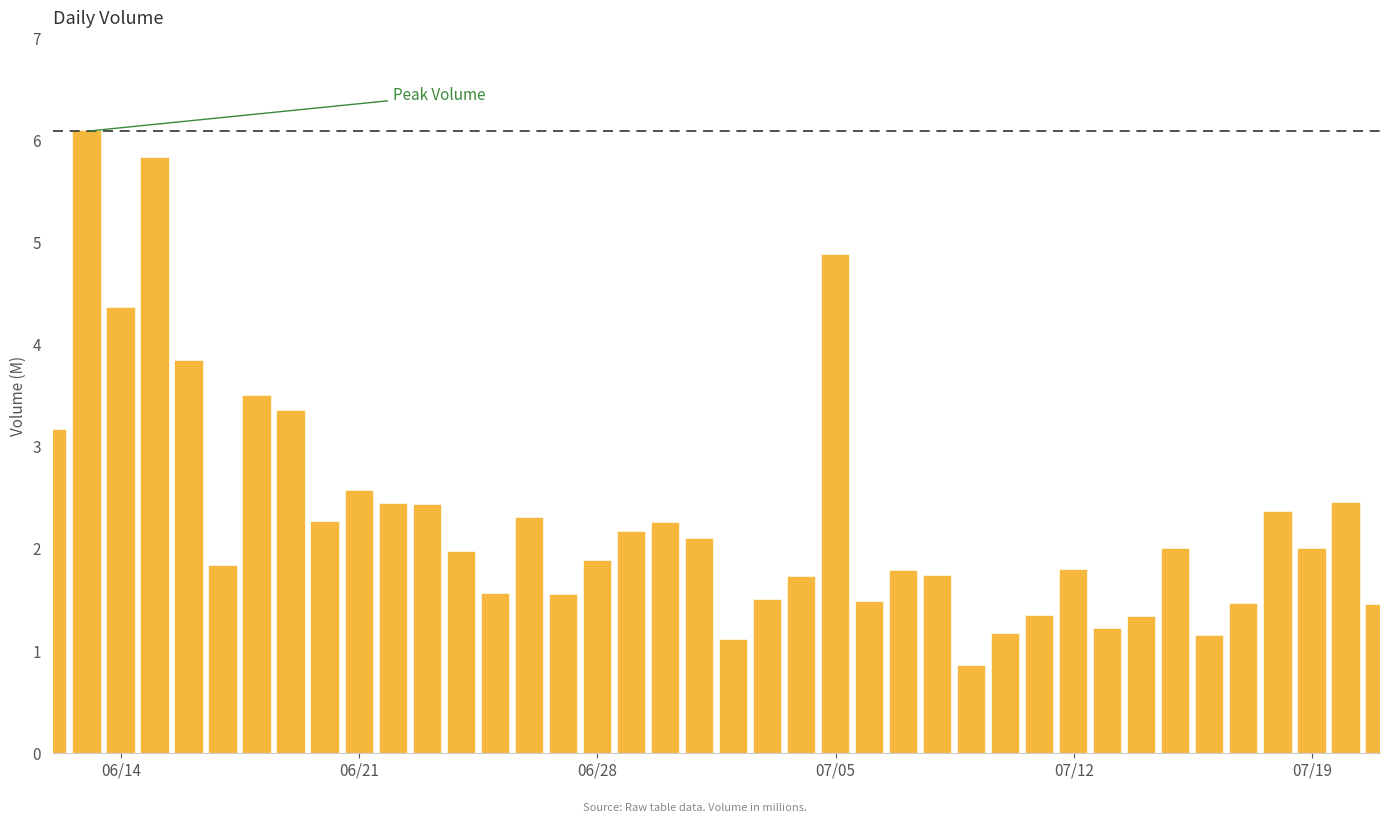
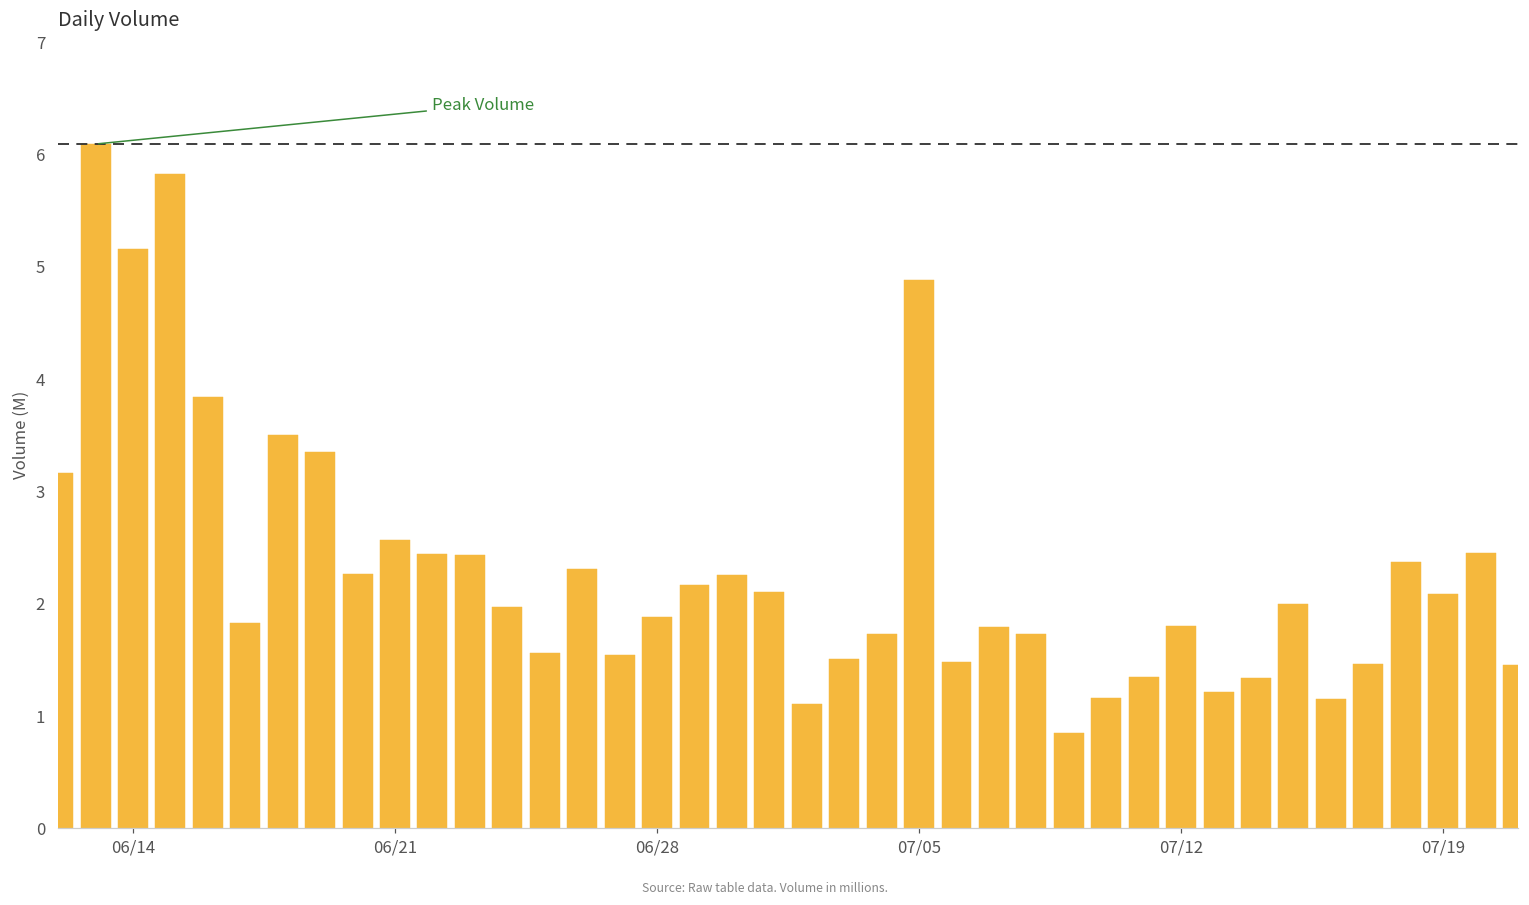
06/14: 4.36 -> 5.16
07/19: 2.00 -> 2.08
